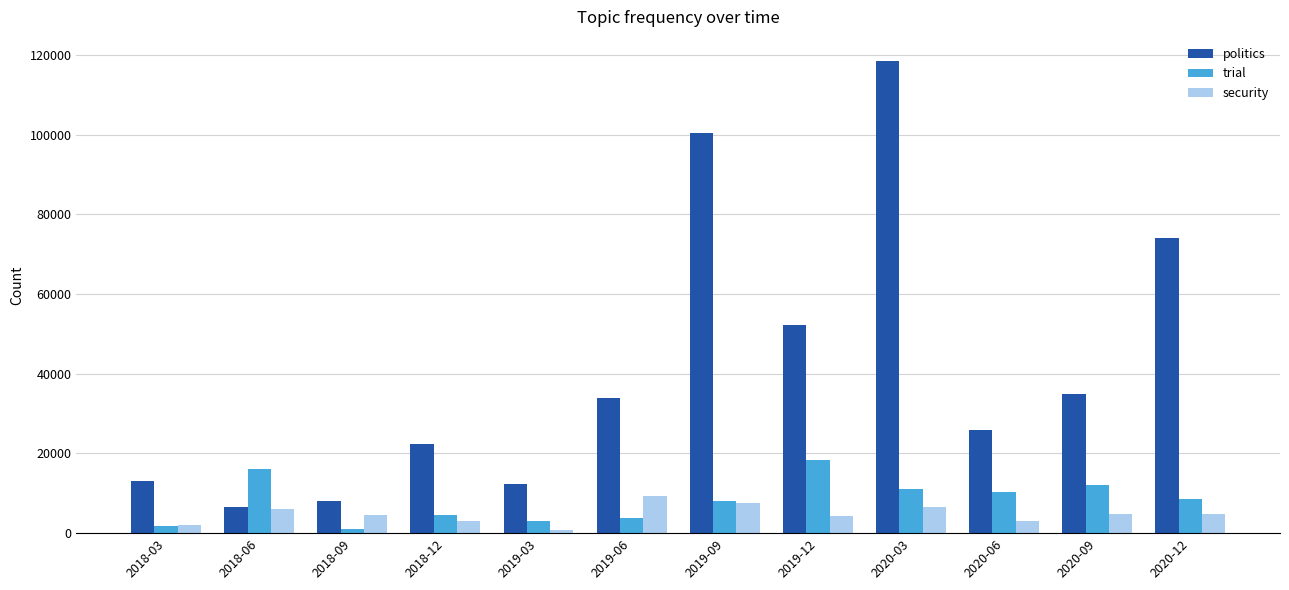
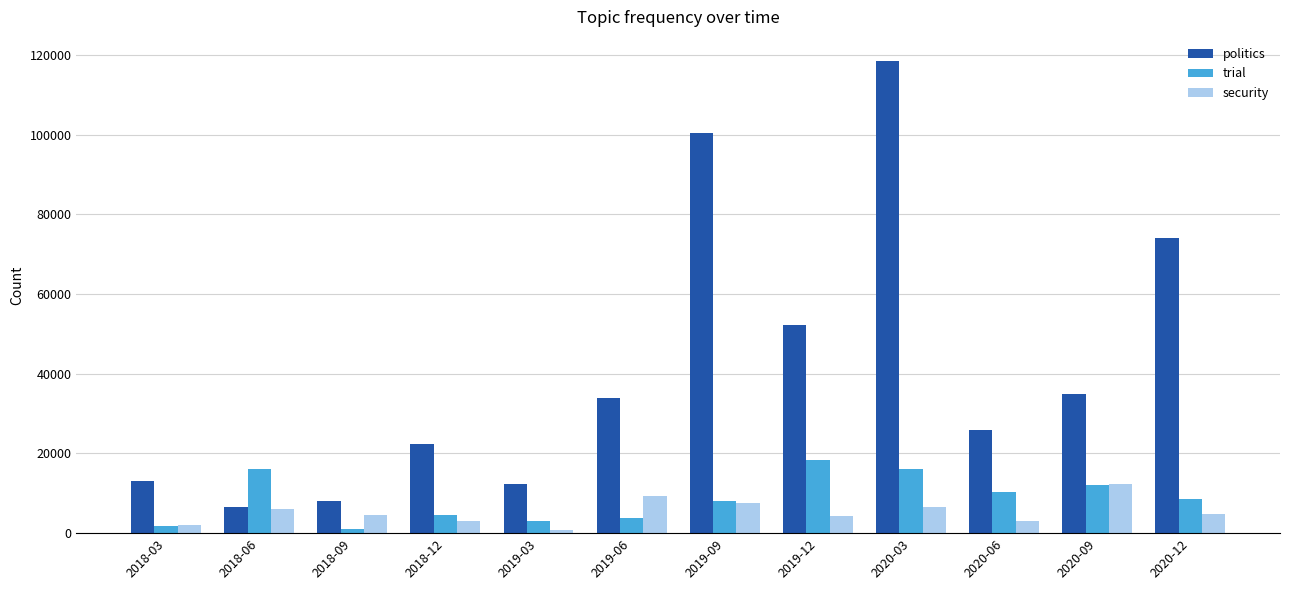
trial, 2020-03: 11000 -> 16000
security, 2020-09: 5000 -> 12000
